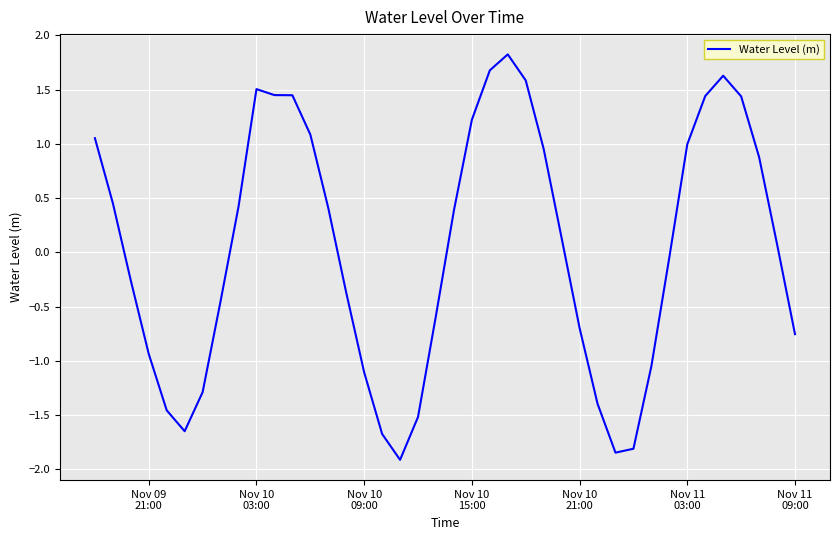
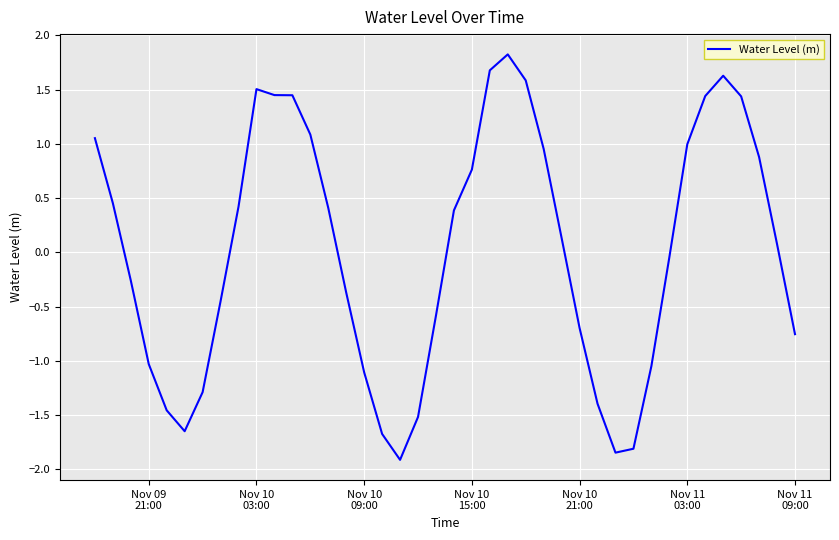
Nov 09 21:00: -0.94 -> -1.03
Nov 10 15:00: 1.22 -> 0.76
